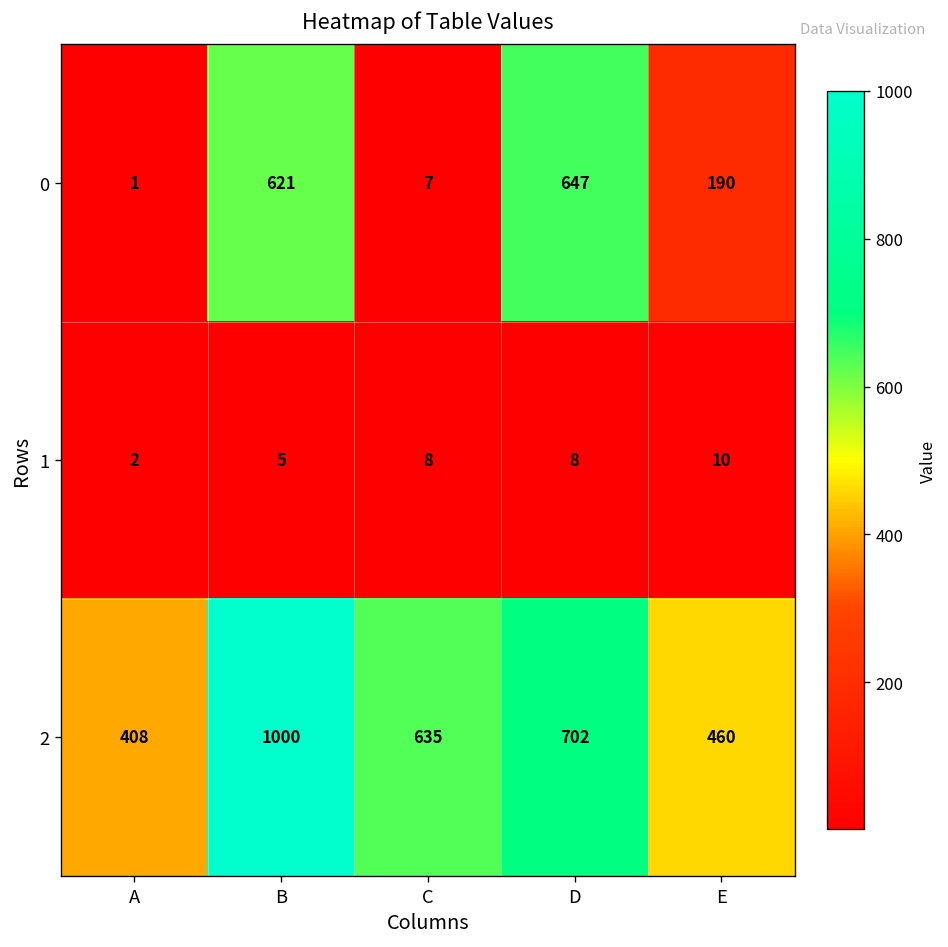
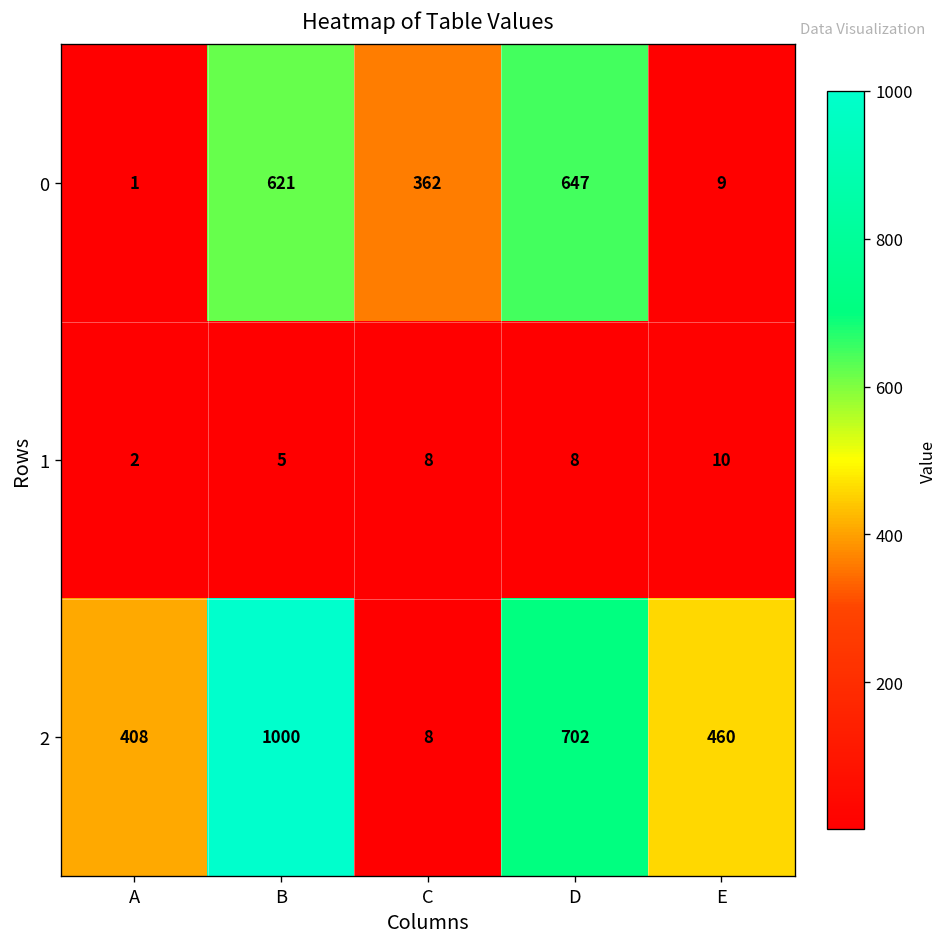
0, C: 7 -> 362
0, E: 190 -> 9
2, C: 635 -> 8
